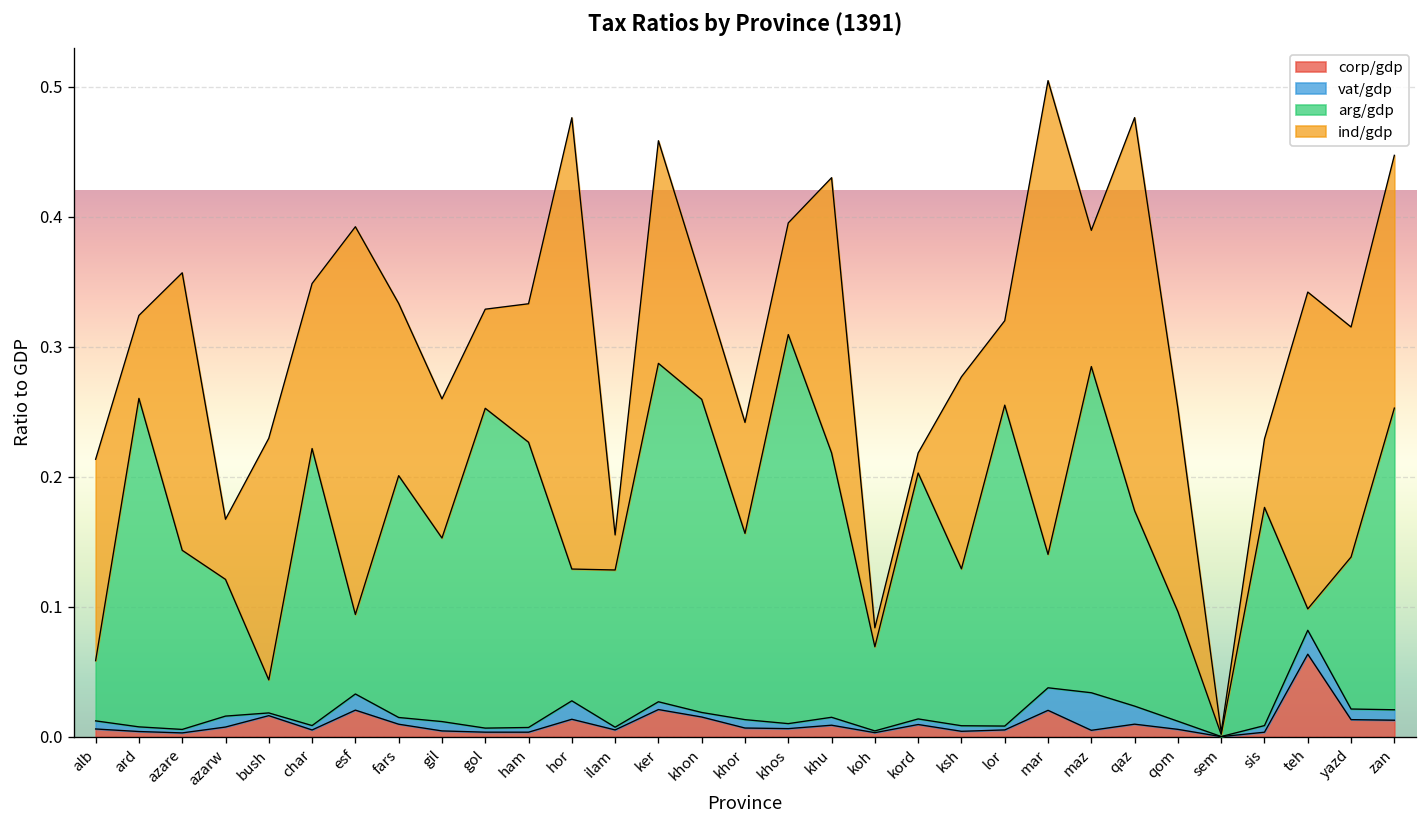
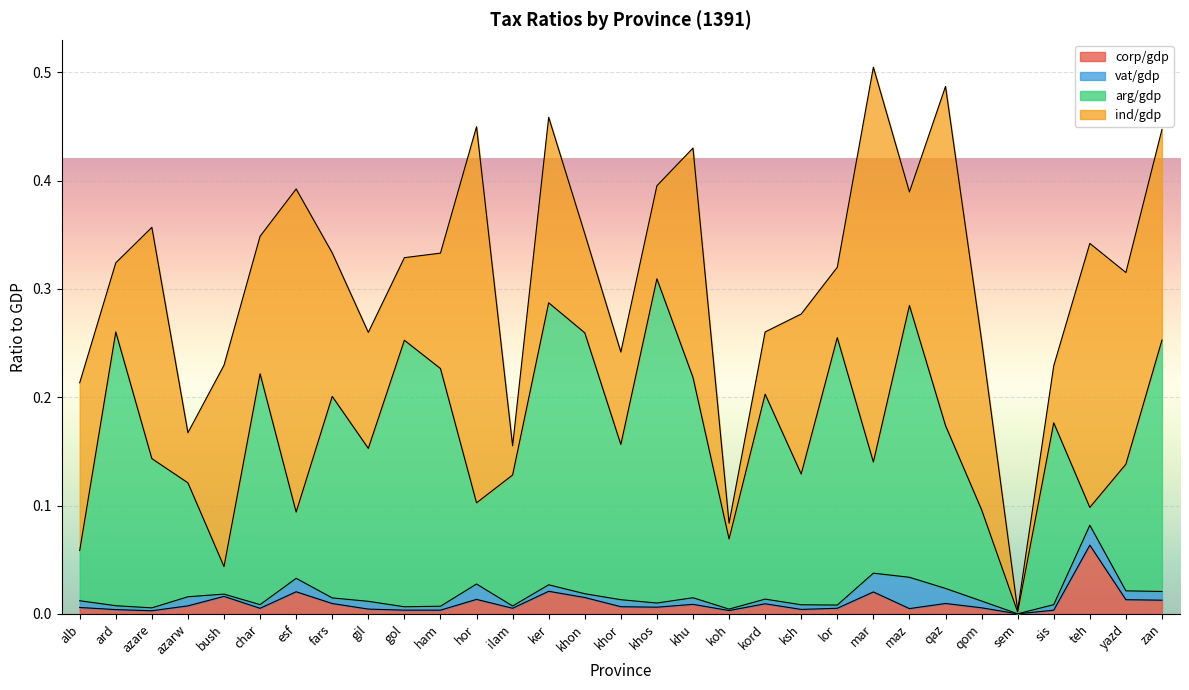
arg/gdp, hor: 0.101 -> 0.075
ind/gdp, kord: 0.015 -> 0.057
ind/gdp, qaz: 0.302 -> 0.313
